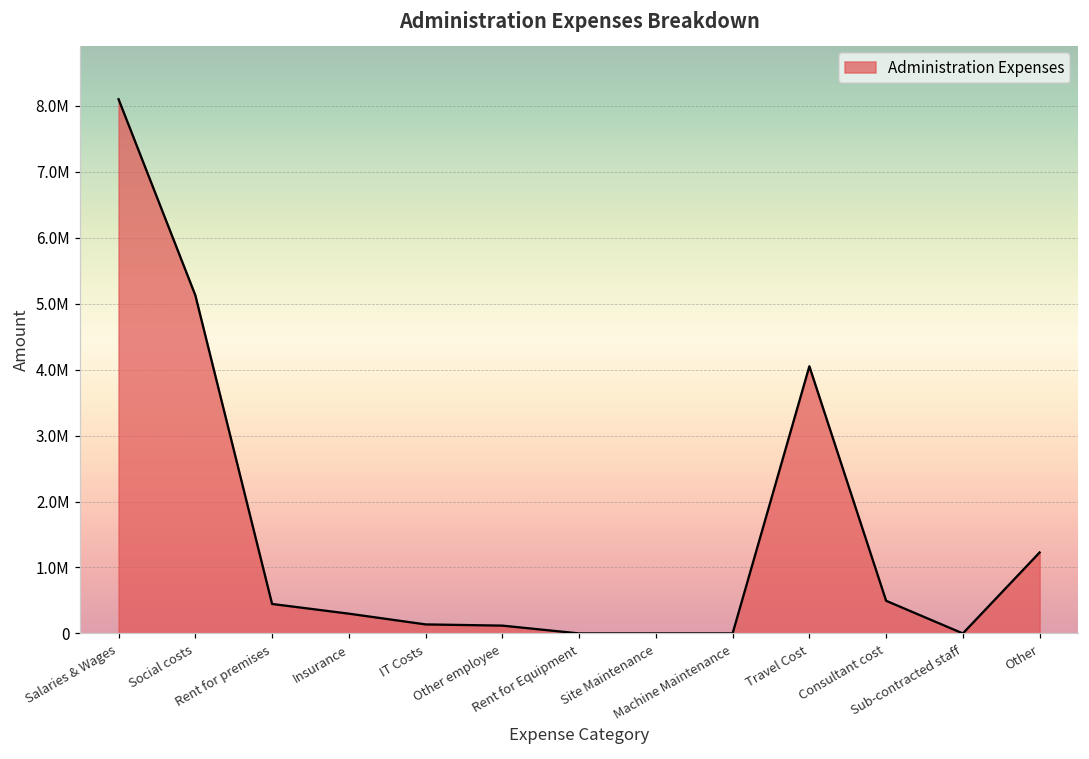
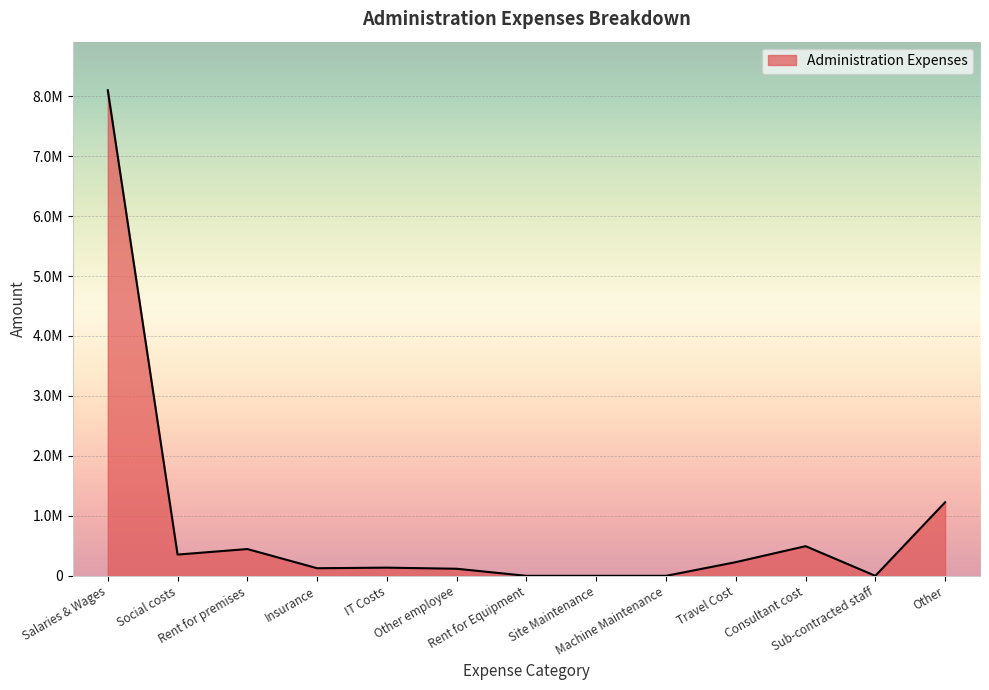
Social costs: 5100000 -> 400000
Insurance: 300000 -> 100000
Travel Cost: 4100000 -> 200000
